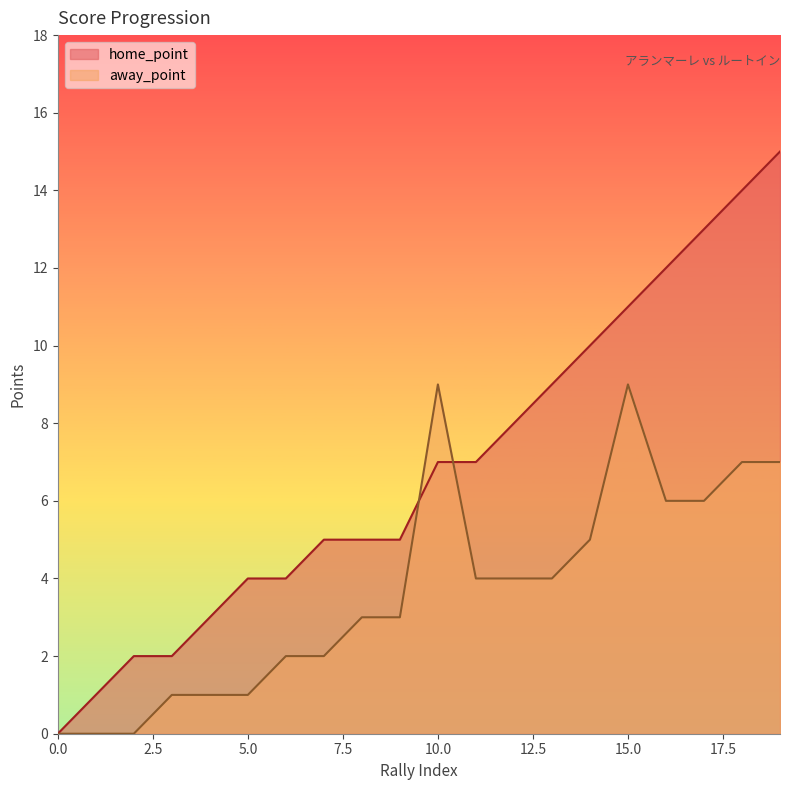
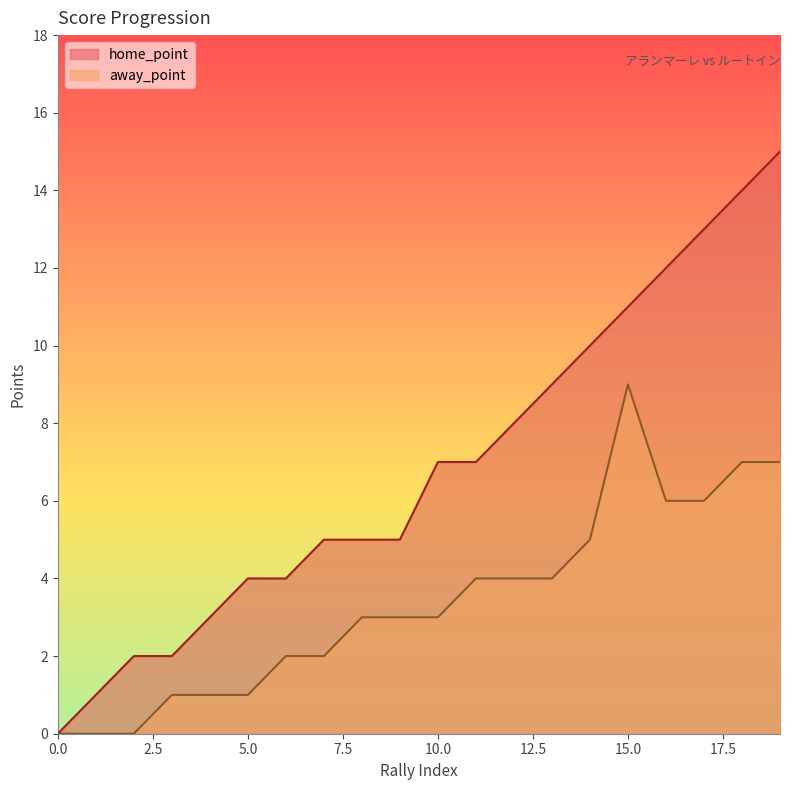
away_point, 10.0: 9 -> 3
